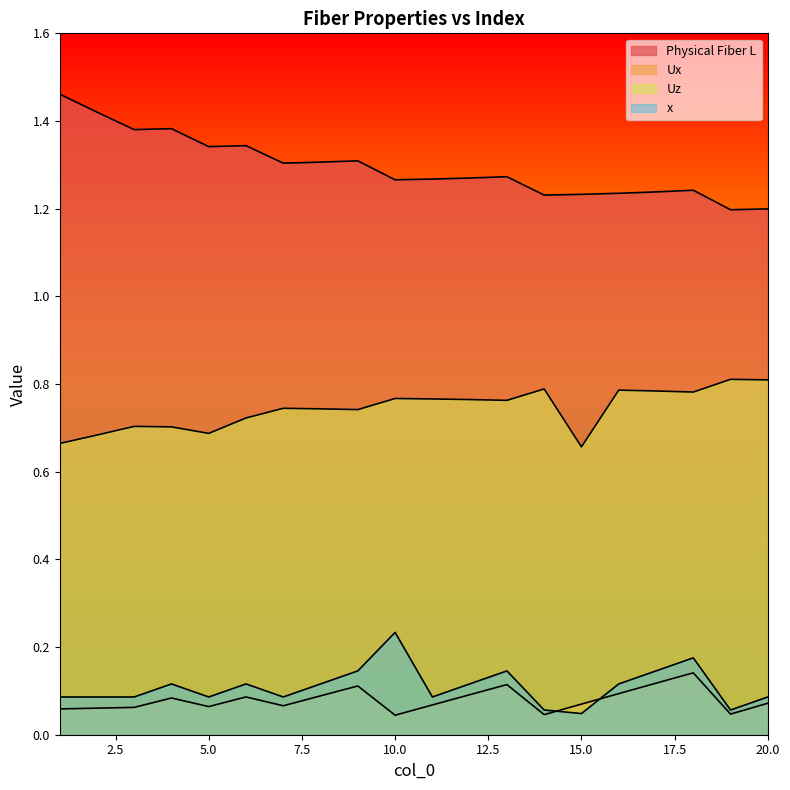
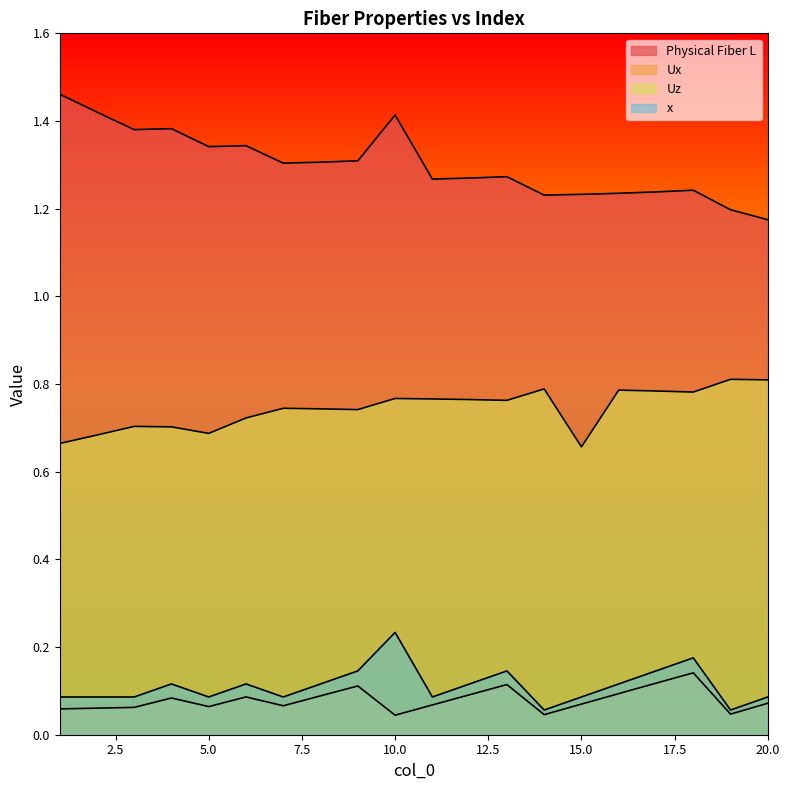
Physical Fiber L, 10.0: 1.27 -> 1.41
x, 15.0: 0.05 -> 0.09
Physical Fiber L, 20.0: 1.20 -> 1.17
